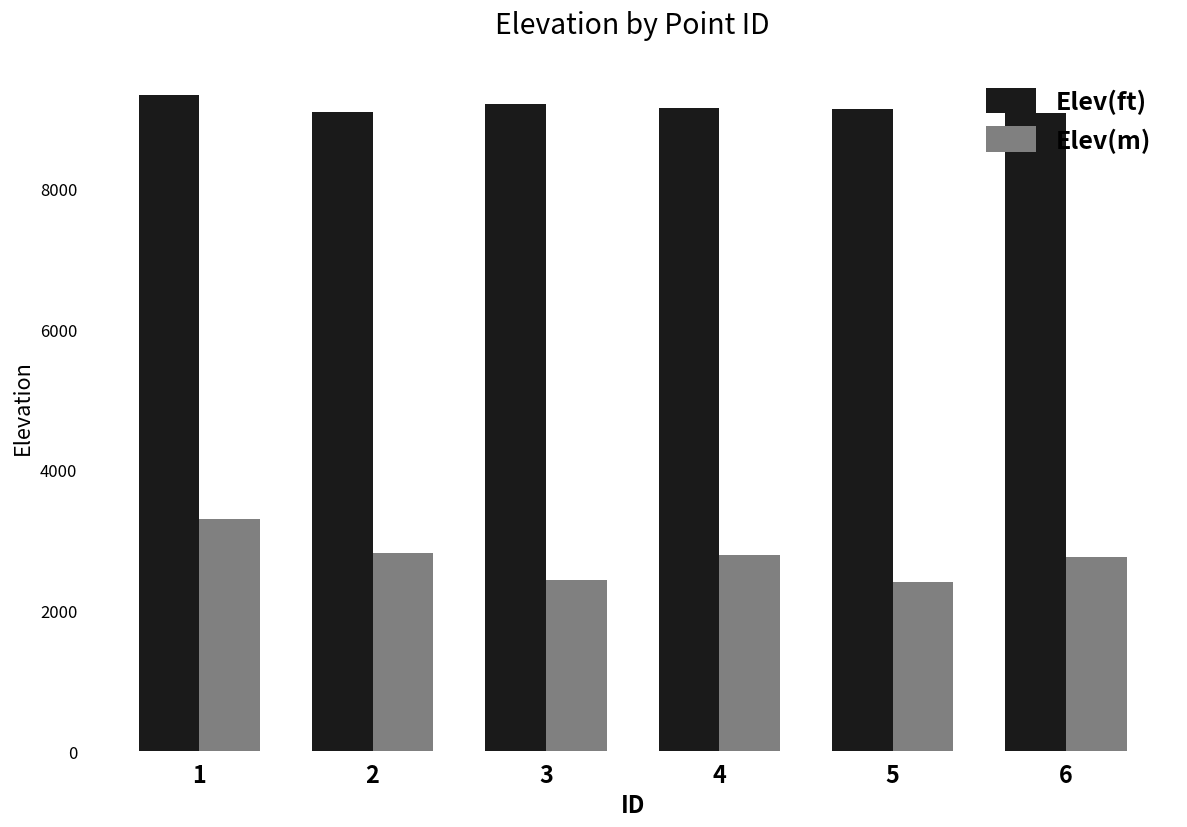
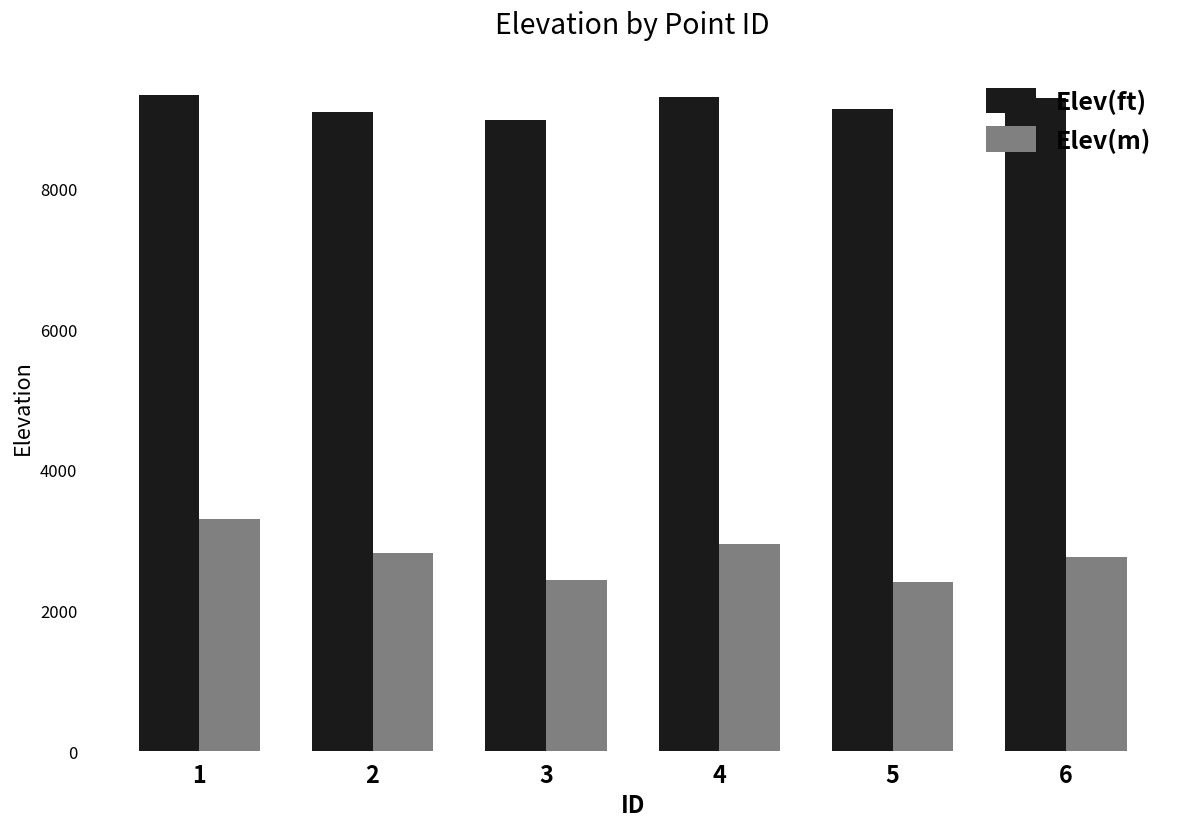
Elev(ft), 3: 9200 -> 9000
Elev(ft), 4: 9200 -> 9300
Elev(m), 4: 2800 -> 2900
Elev(ft), 6: 9100 -> 9300
